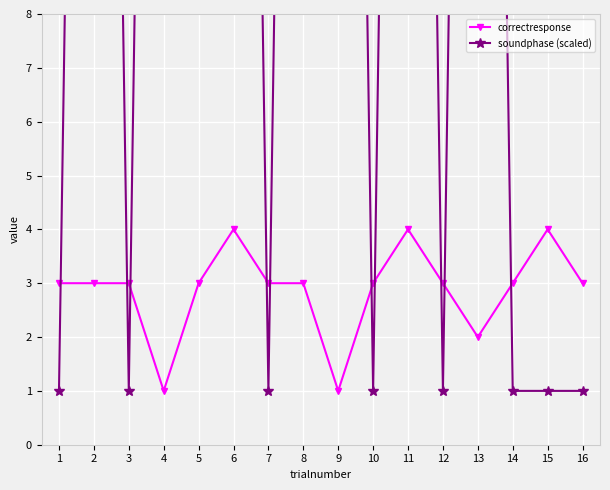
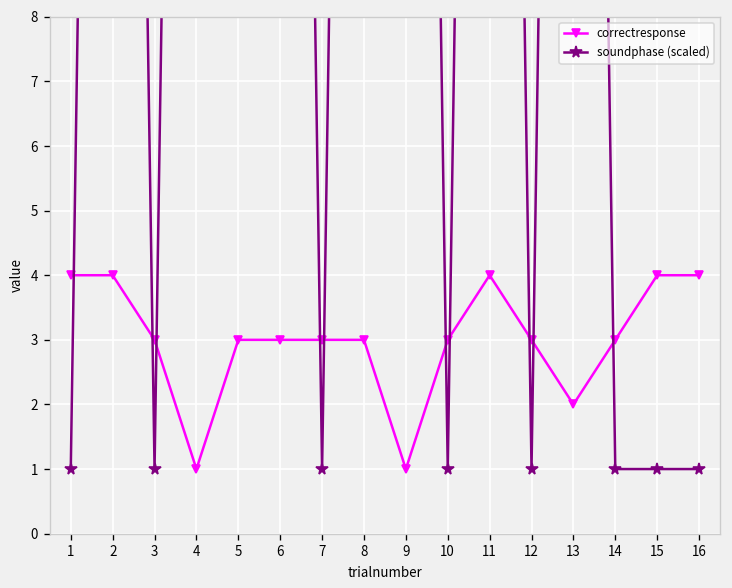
correctresponse, 1: 3 -> 4
correctresponse, 2: 3 -> 4
correctresponse, 6: 4 -> 3
correctresponse, 16: 3 -> 4
